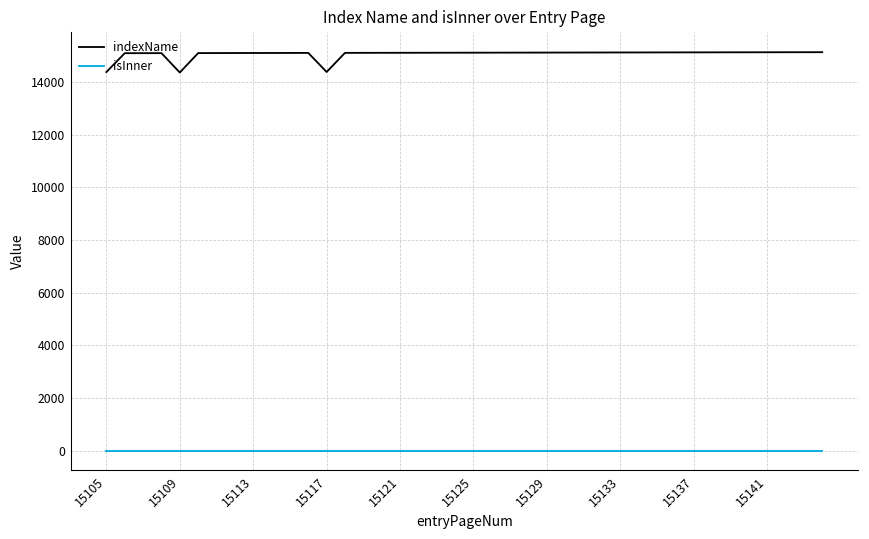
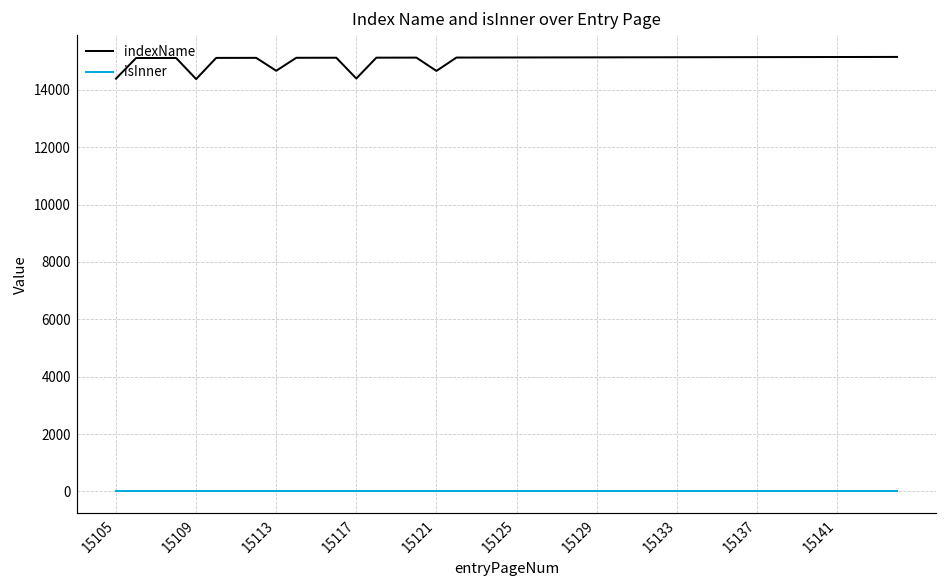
indexName, 15113: 15100 -> 14700
indexName, 15121: 15100 -> 14700
